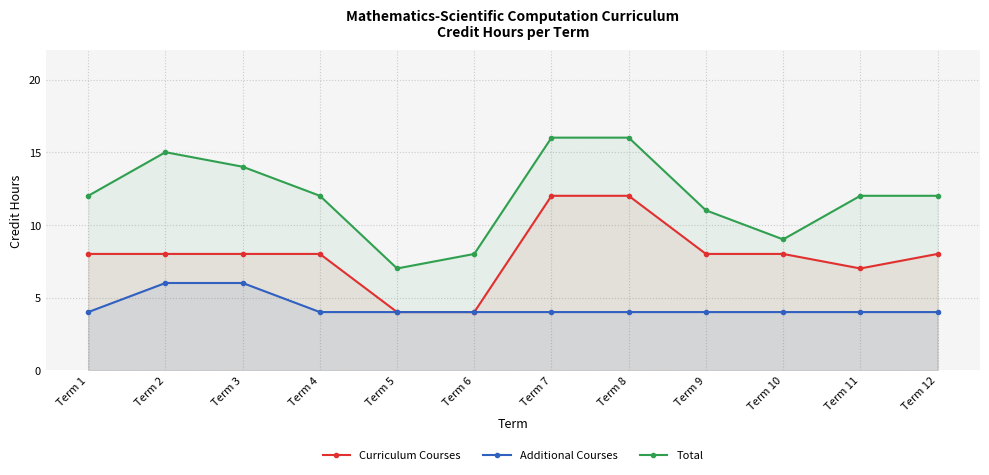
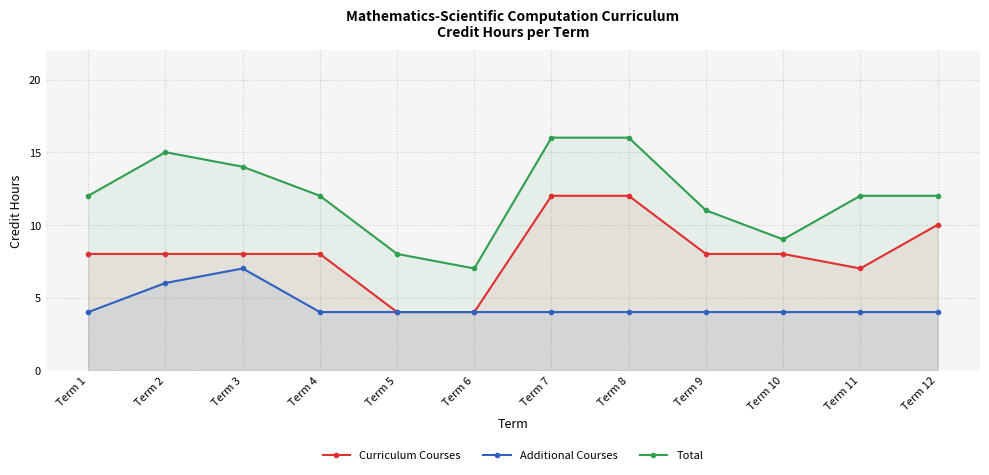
Additional Courses, Term 3: 6 -> 7
Total, Term 5: 7 -> 8
Total, Term 6: 8 -> 7
Curriculum Courses, Term 12: 8 -> 10
